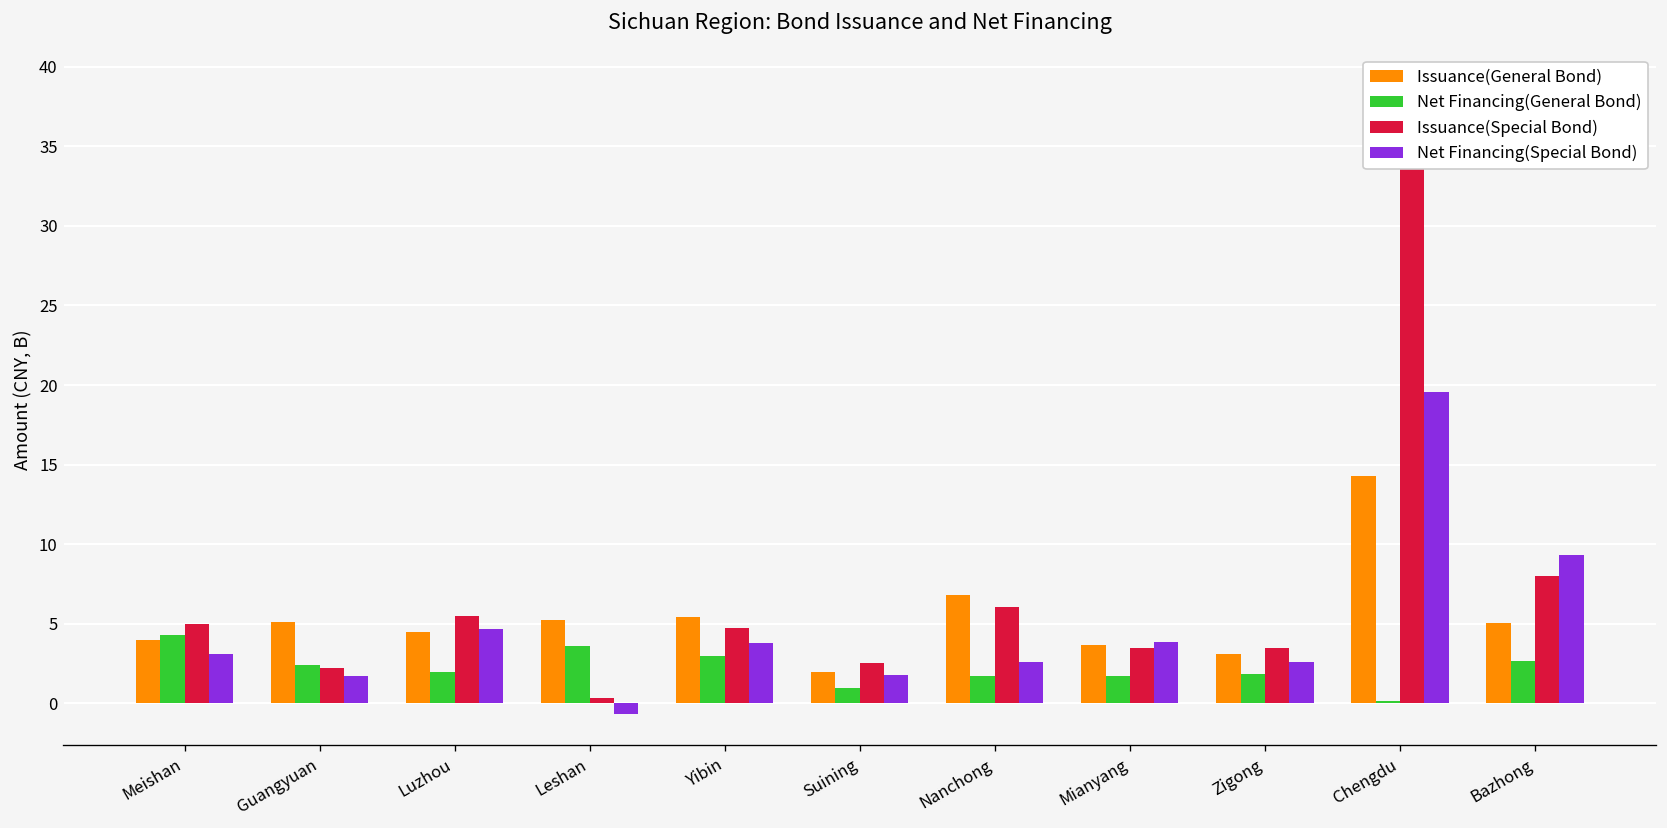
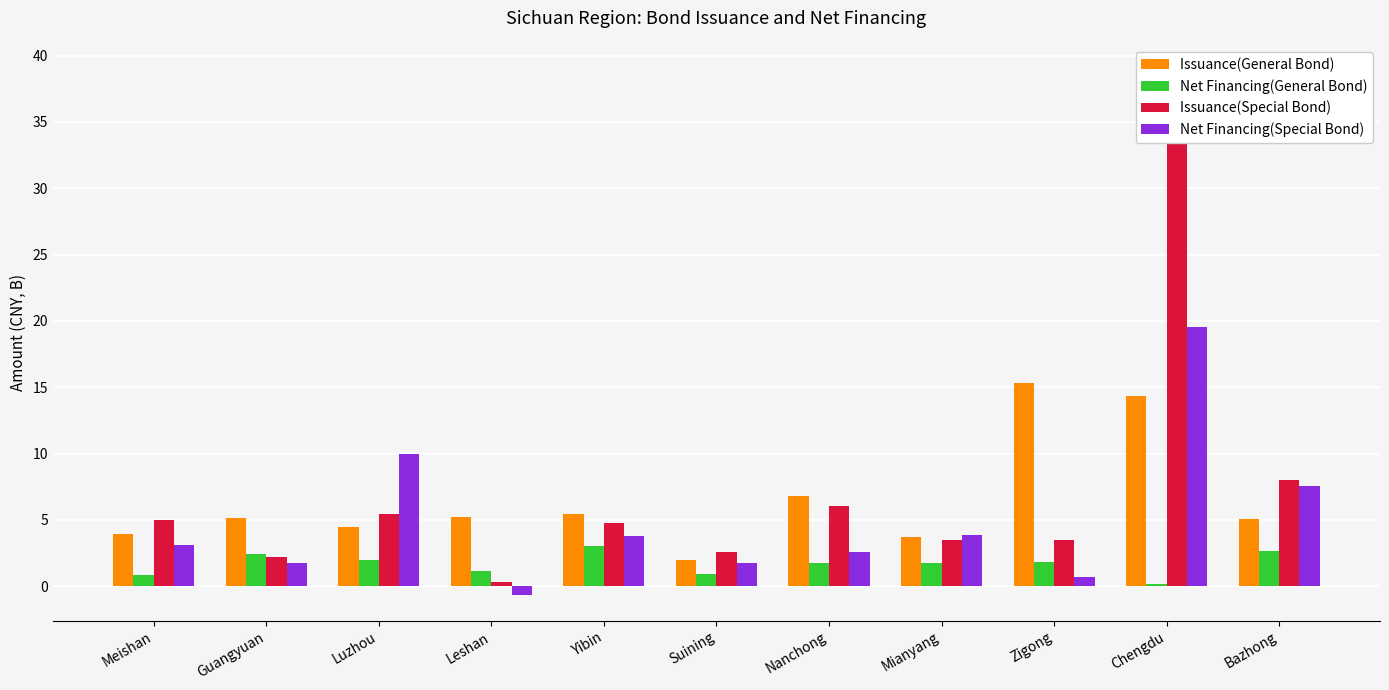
Net Financing(General Bond), Meishan: 4.3 -> 0.9
Net Financing(Special Bond), Luzhou: 4.7 -> 10.0
Net Financing(General Bond), Leshan: 3.6 -> 1.1
Issuance(General Bond), Zigong: 3.1 -> 15.3
Net Financing(Special Bond), Zigong: 2.6 -> 0.7
Net Financing(Special Bond), Bazhong: 9.3 -> 7.6
